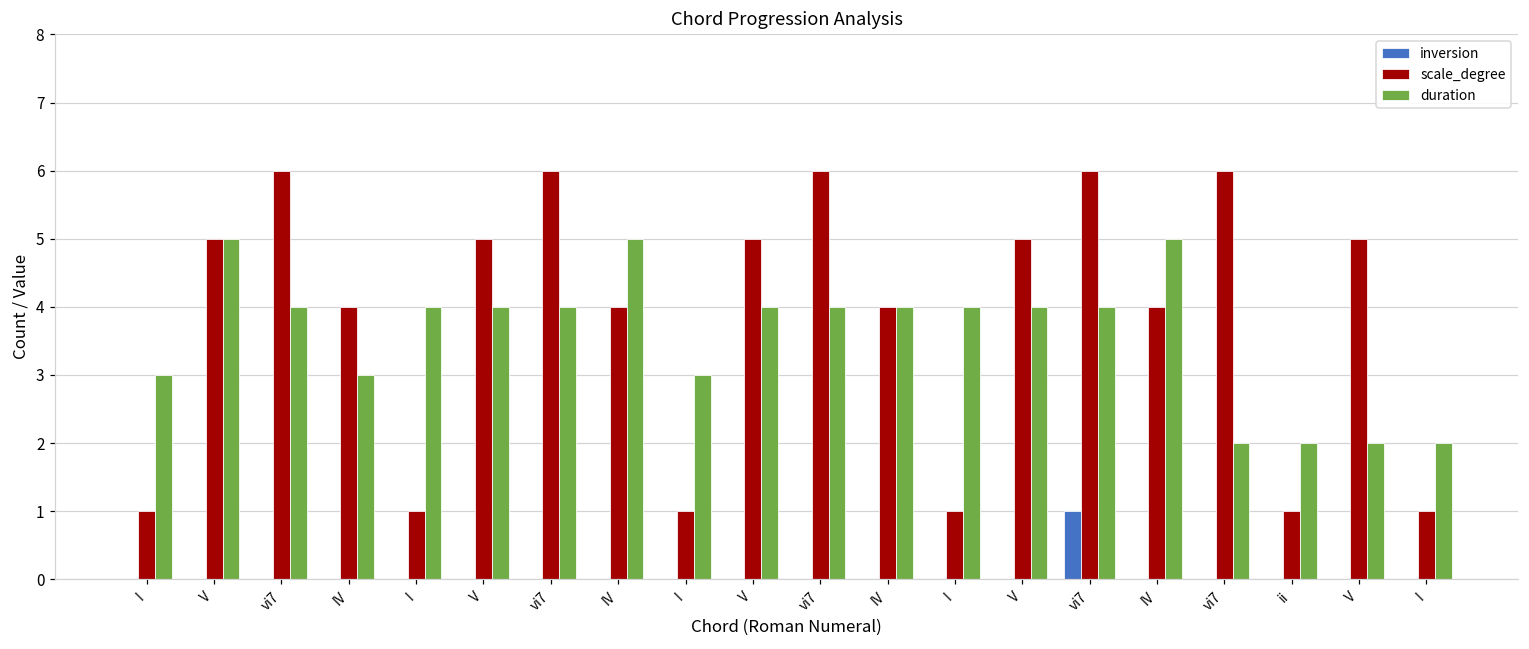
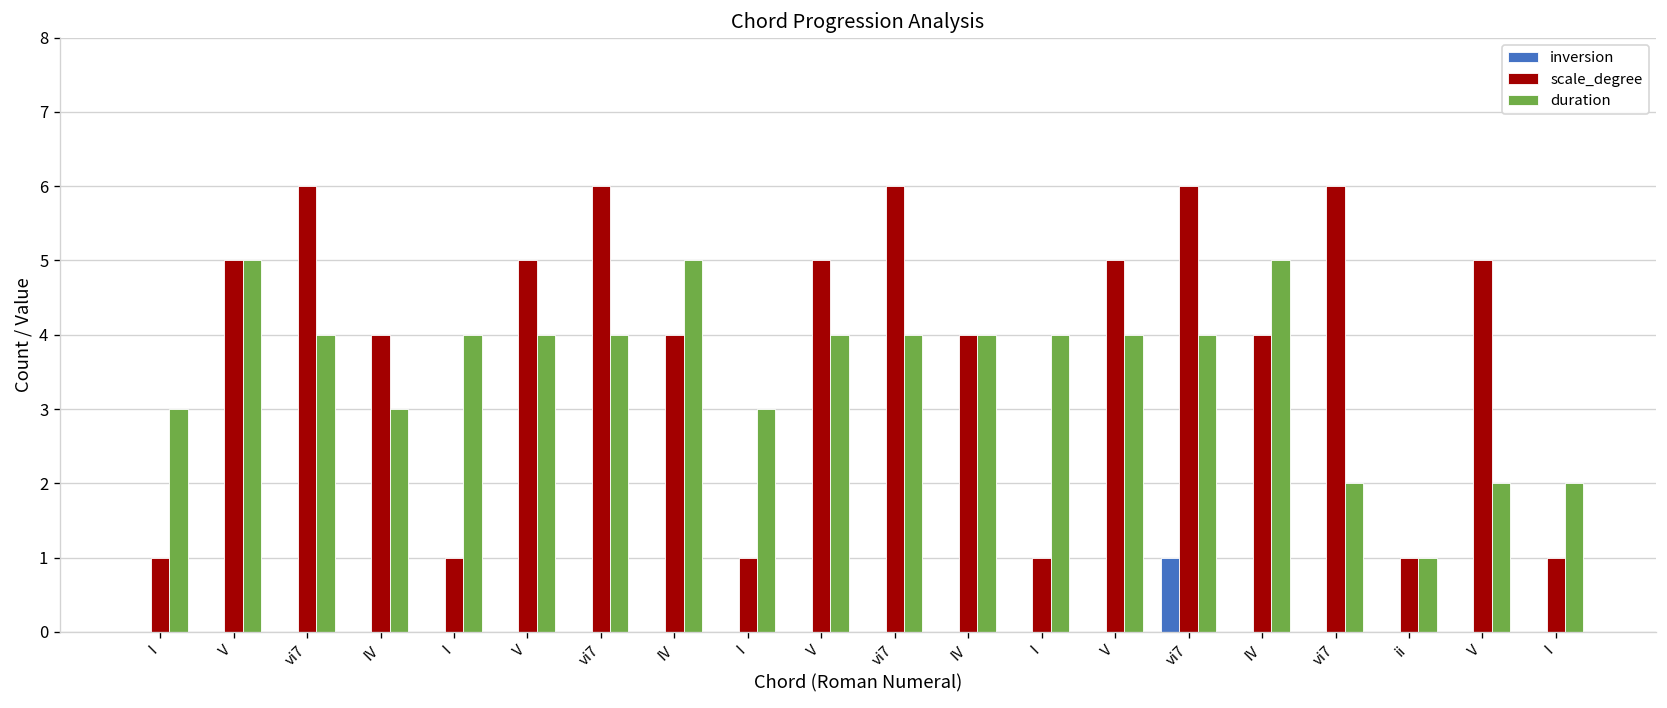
duration, ii: 2 -> 1
